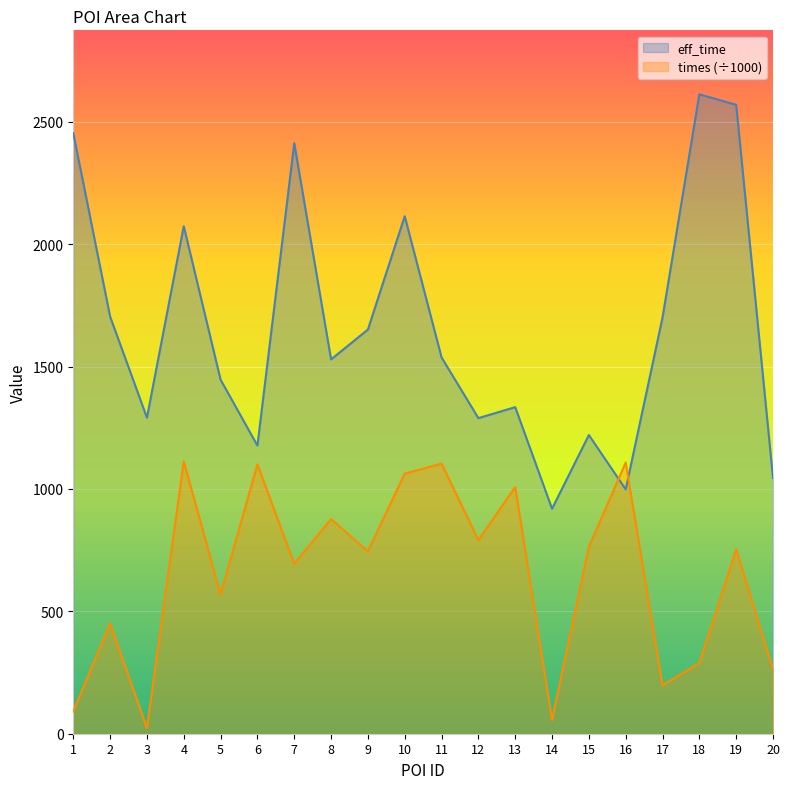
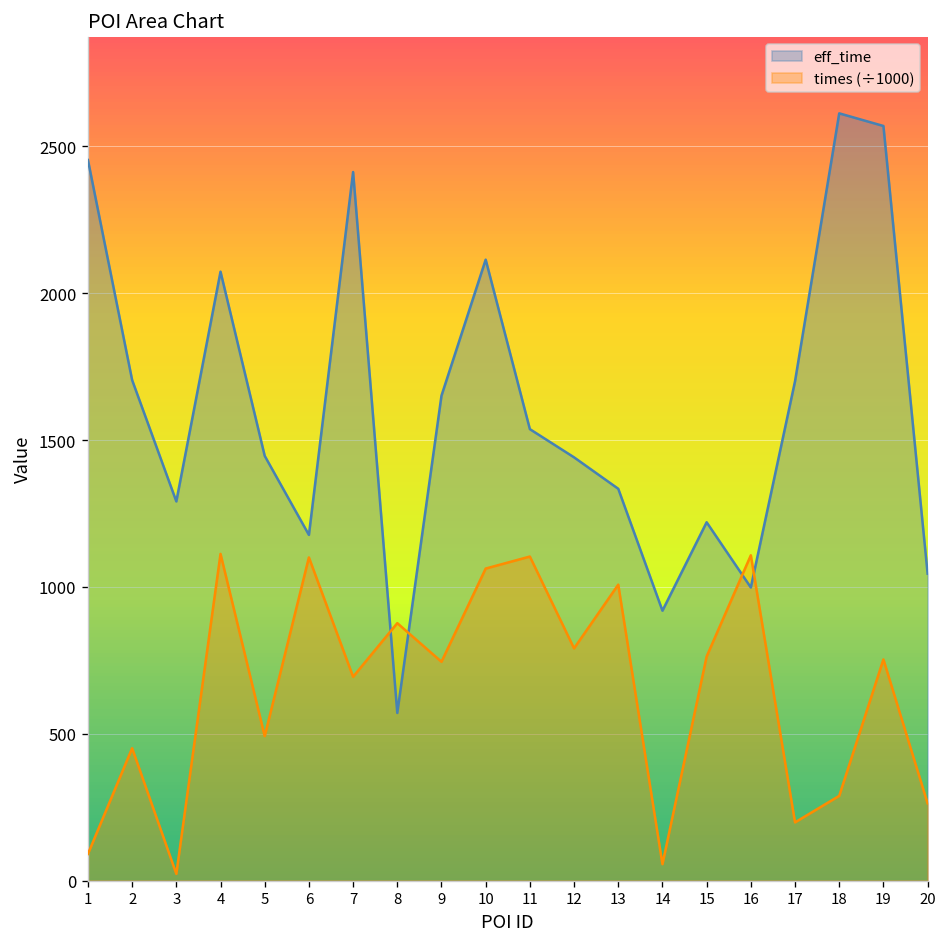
times (÷1000), 5: 570 -> 490
eff_time, 8: 1530 -> 570
eff_time, 12: 1290 -> 1440
